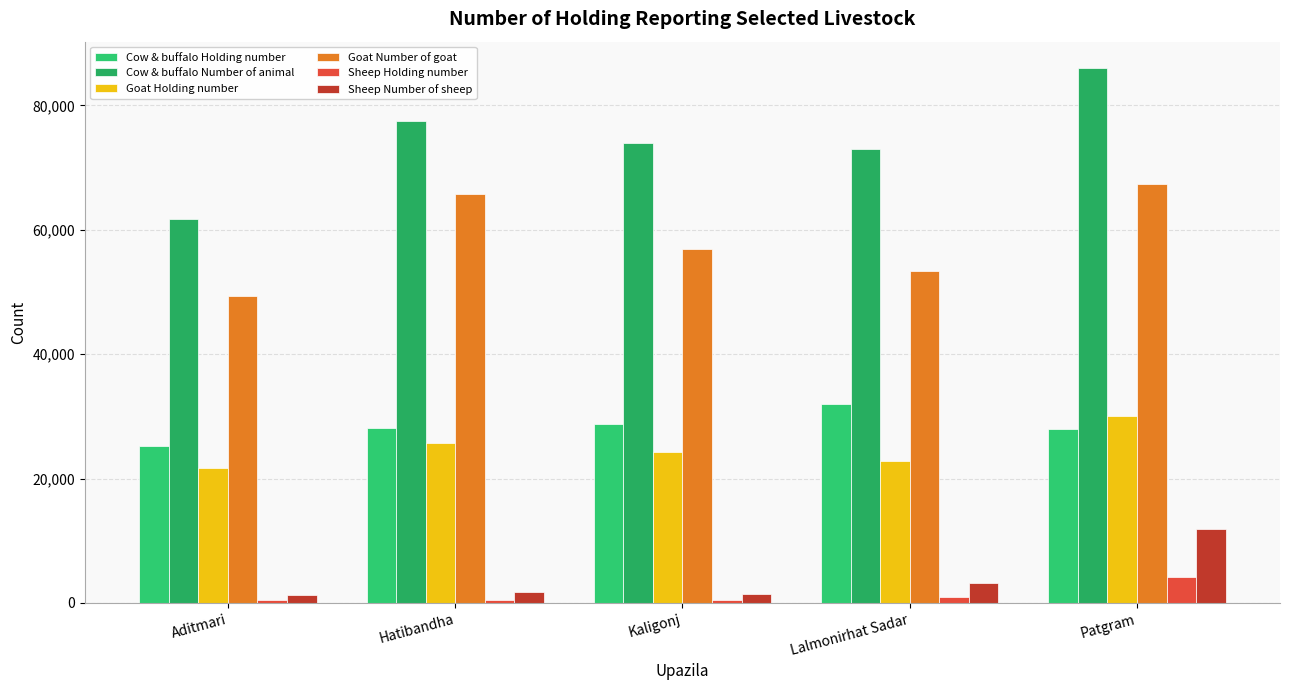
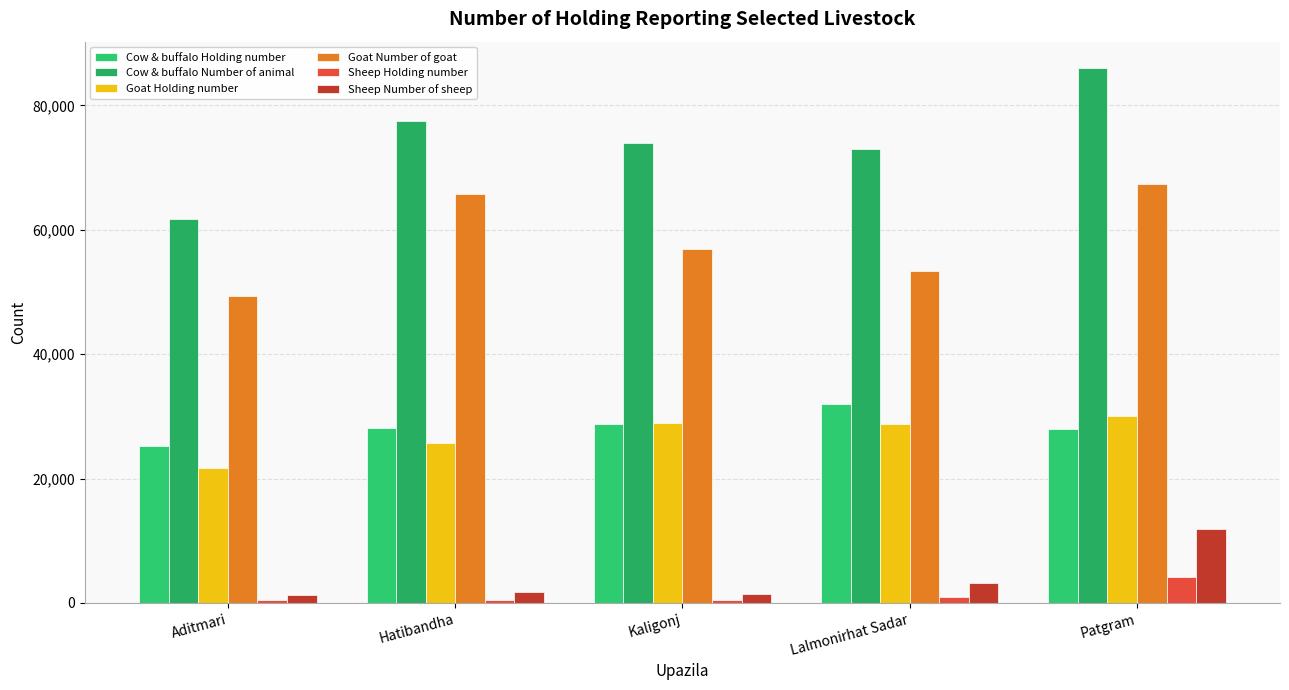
Goat Holding number, Kaligonj: 24,000 -> 29,000
Goat Holding number, Lalmonirhat Sadar: 23,000 -> 29,000
